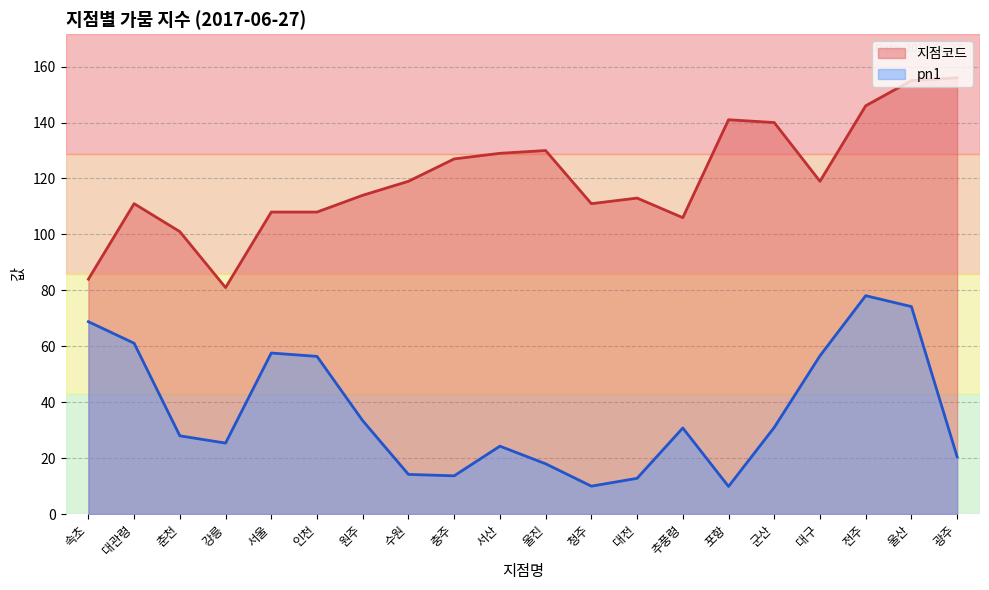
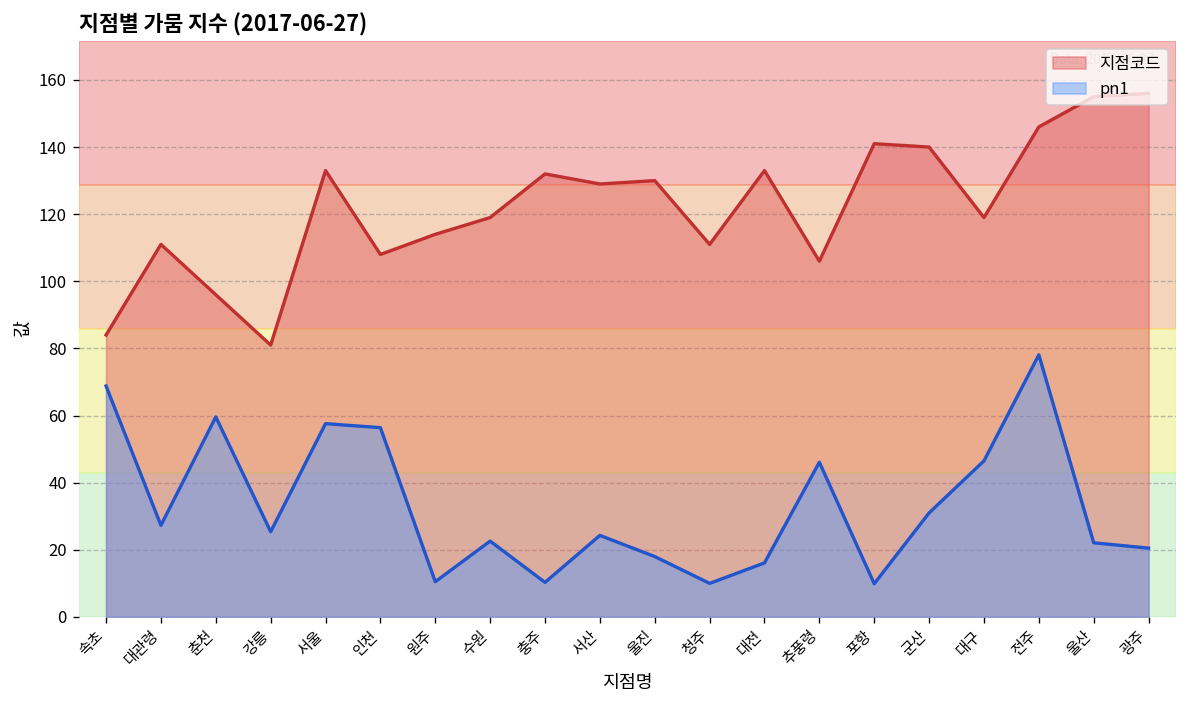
pn1, 대관령: 61 -> 27
지점코드, 춘천: 101 -> 96
pn1, 춘천: 28 -> 60
지점코드, 서울: 108 -> 133
pn1, 원주: 33 -> 11
pn1, 수원: 14 -> 23
지점코드, 충주: 127 -> 132
pn1, 충주: 14 -> 10
지점코드, 대전: 113 -> 133
pn1, 대전: 13 -> 16
pn1, 추풍령: 31 -> 46
pn1, 대구: 57 -> 47
pn1, 울산: 74 -> 22
